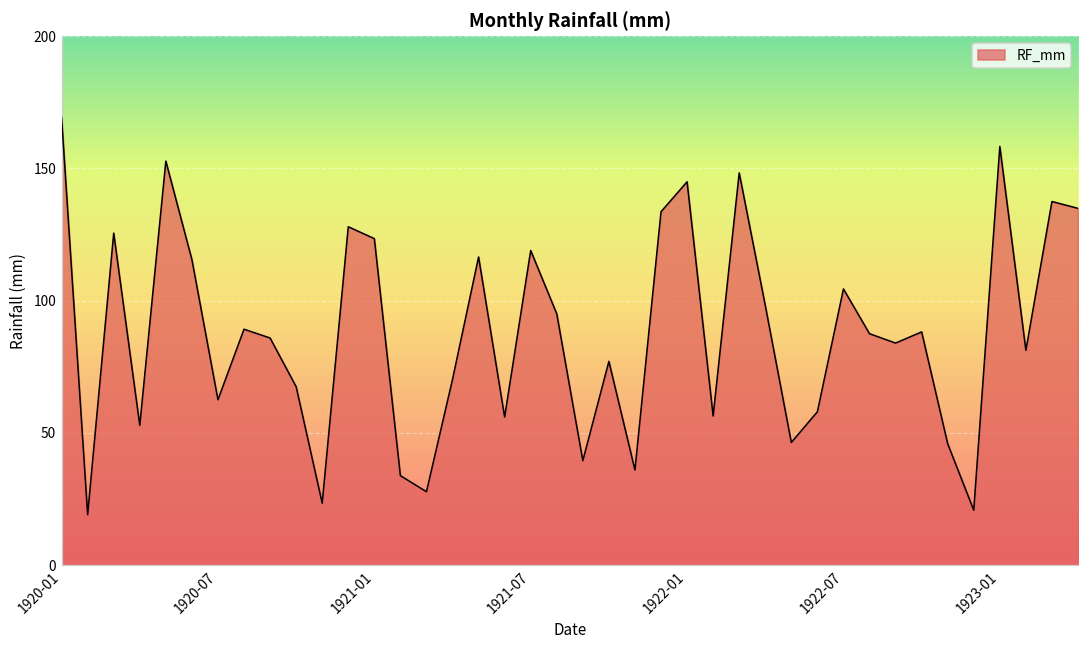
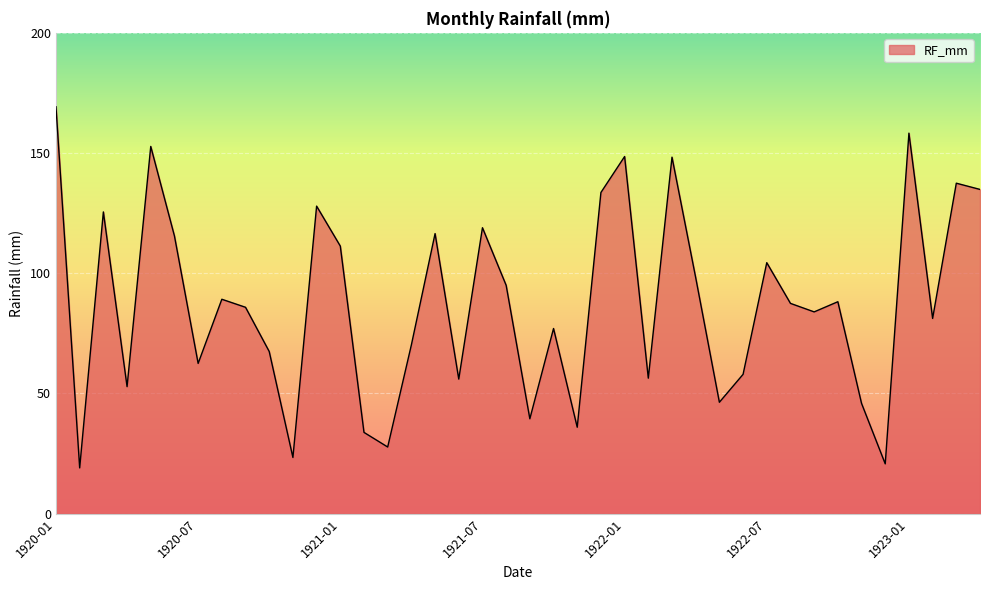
1921-01: 123 -> 111
1922-01: 145 -> 149
